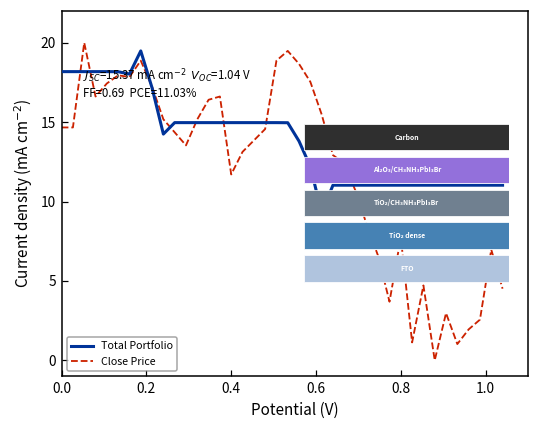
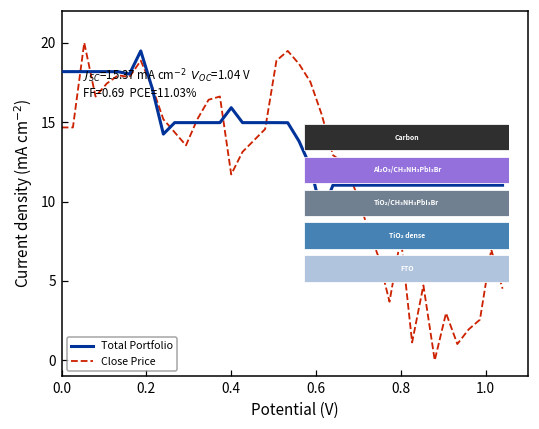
Total Portfolio, 0.4: 15.0 -> 15.9
